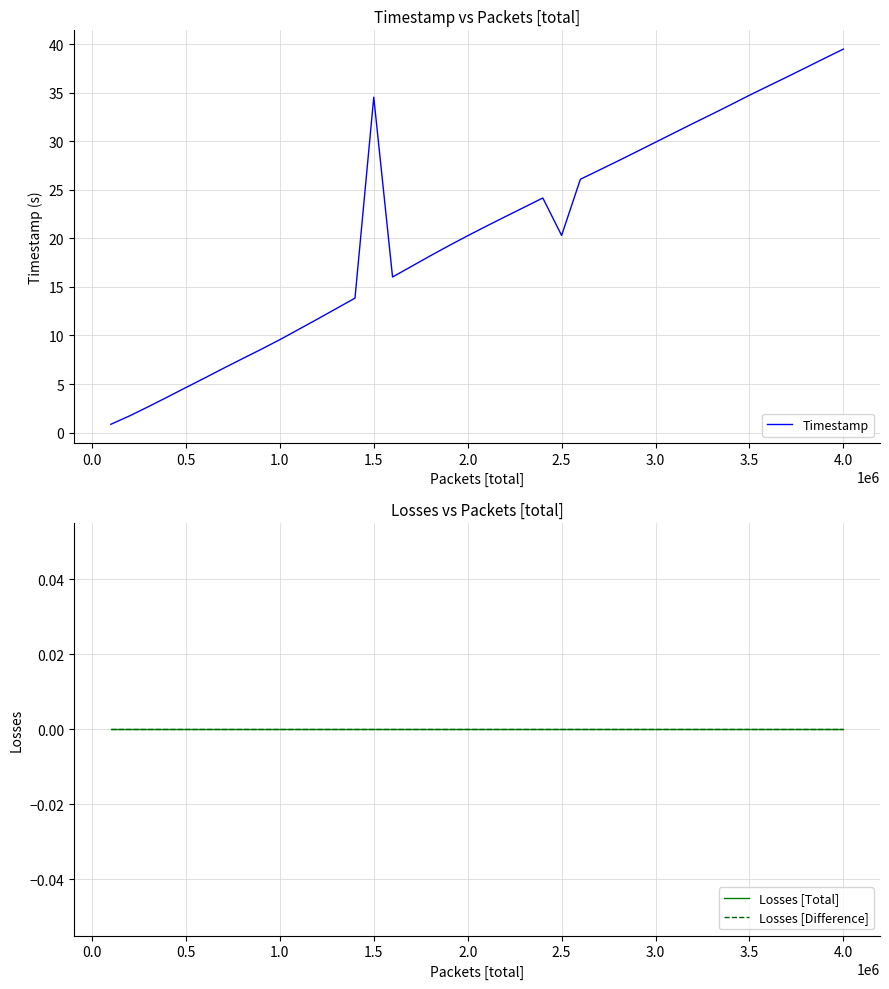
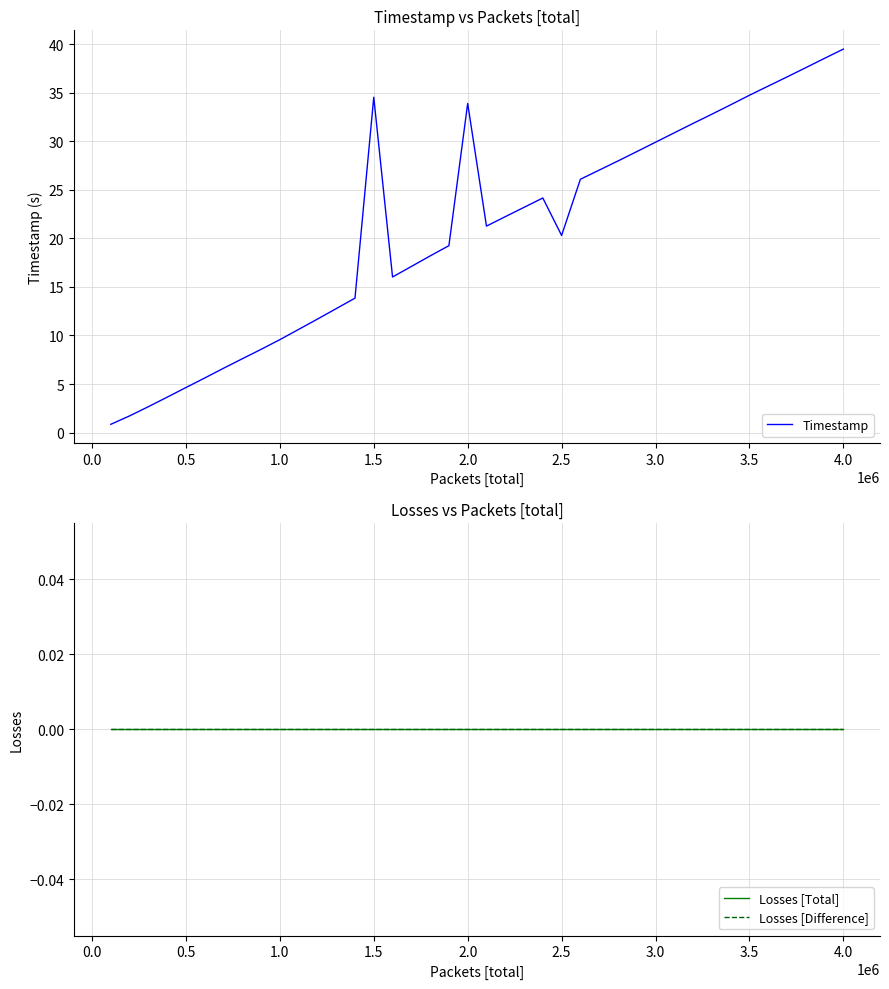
Timestamp vs Packets [total], 2.0: 20 -> 34
